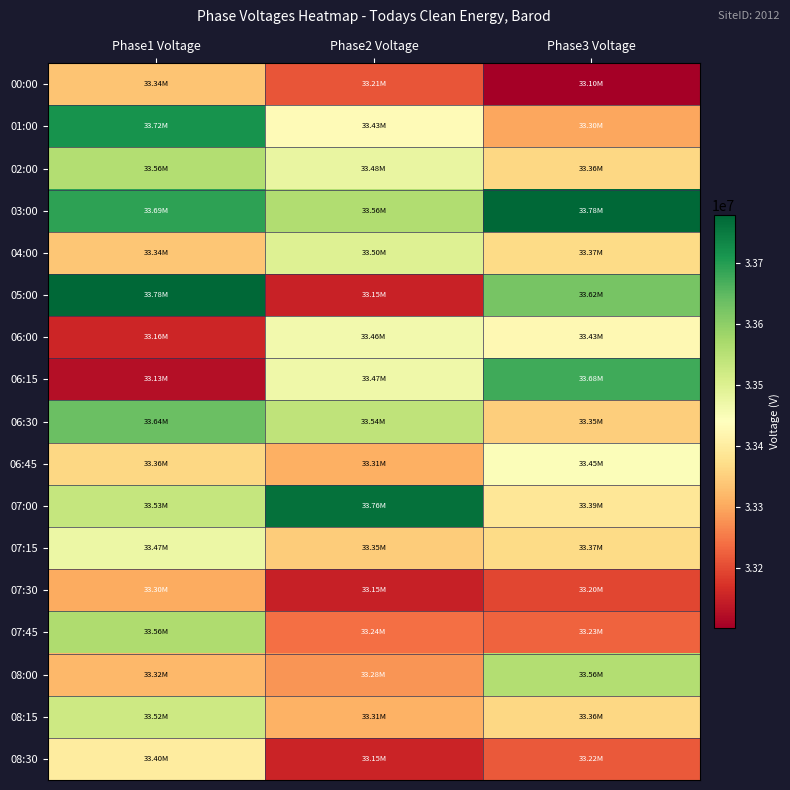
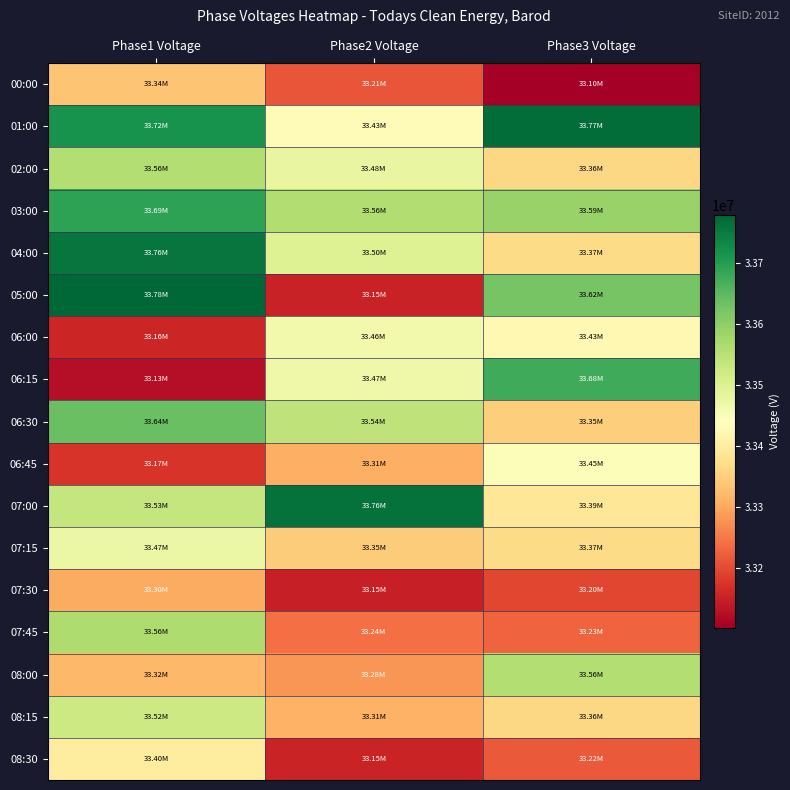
01:00, Phase3 Voltage: 33.30M -> 33.77M
03:00, Phase3 Voltage: 33.78M -> 33.59M
04:00, Phase1 Voltage: 33.34M -> 33.76M
06:45, Phase1 Voltage: 33.36M -> 33.17M
